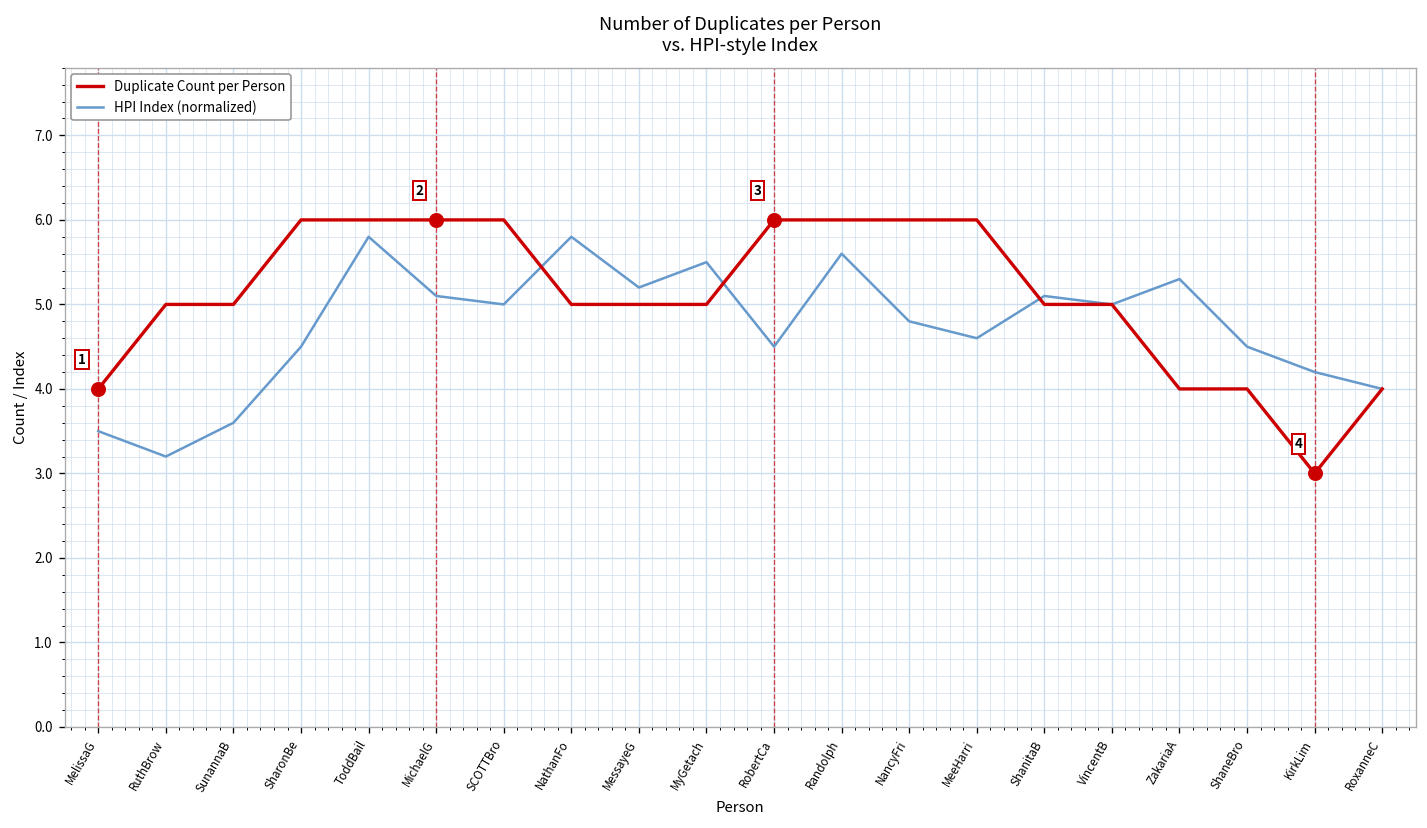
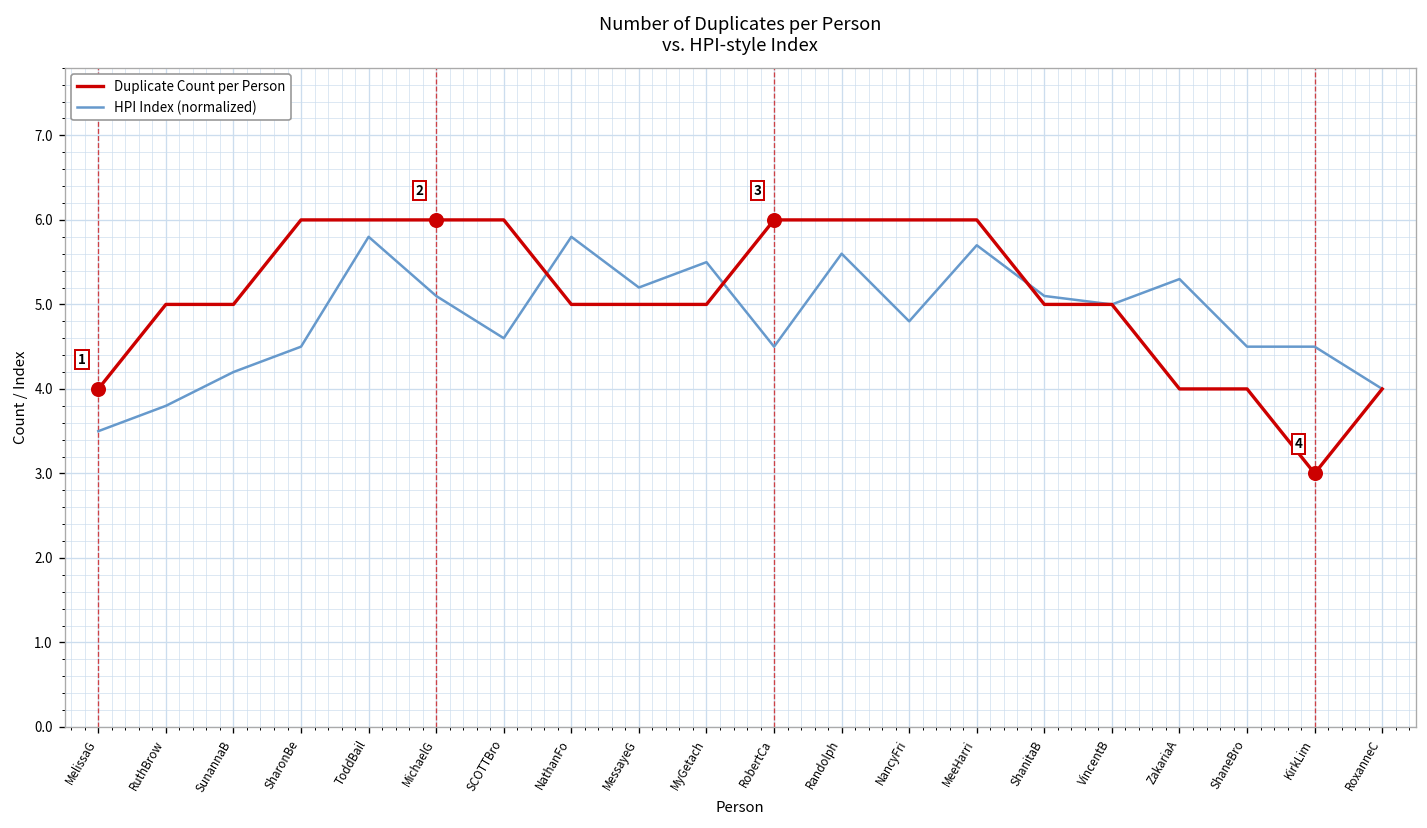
HPI Index (normalized), RuthBrow: 3.2 -> 3.8
HPI Index (normalized), SunannaB: 3.6 -> 4.2
HPI Index (normalized), SCOTTBro: 5.0 -> 4.6
HPI Index (normalized), MeeHarri: 4.6 -> 5.7
HPI Index (normalized), KirkLim: 4.2 -> 4.5
